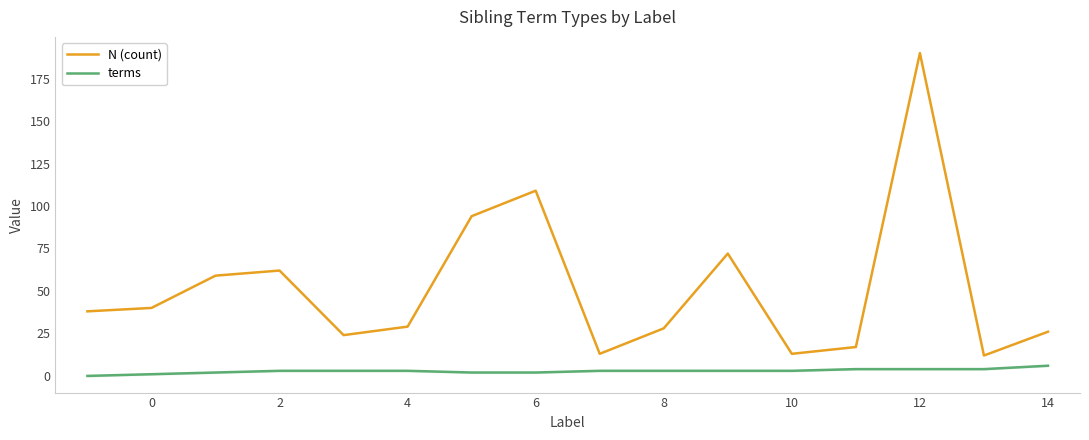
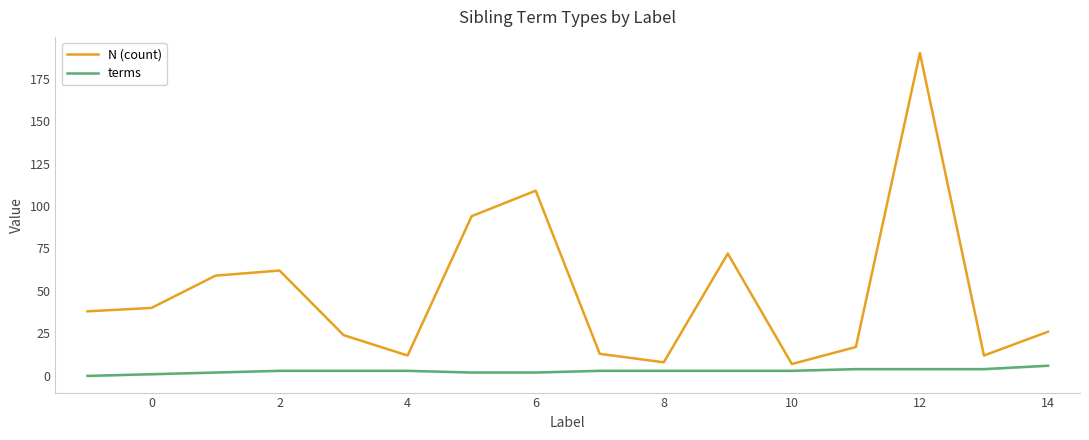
N (count), 4: 29 -> 12
N (count), 8: 28 -> 8
N (count), 10: 13 -> 7
